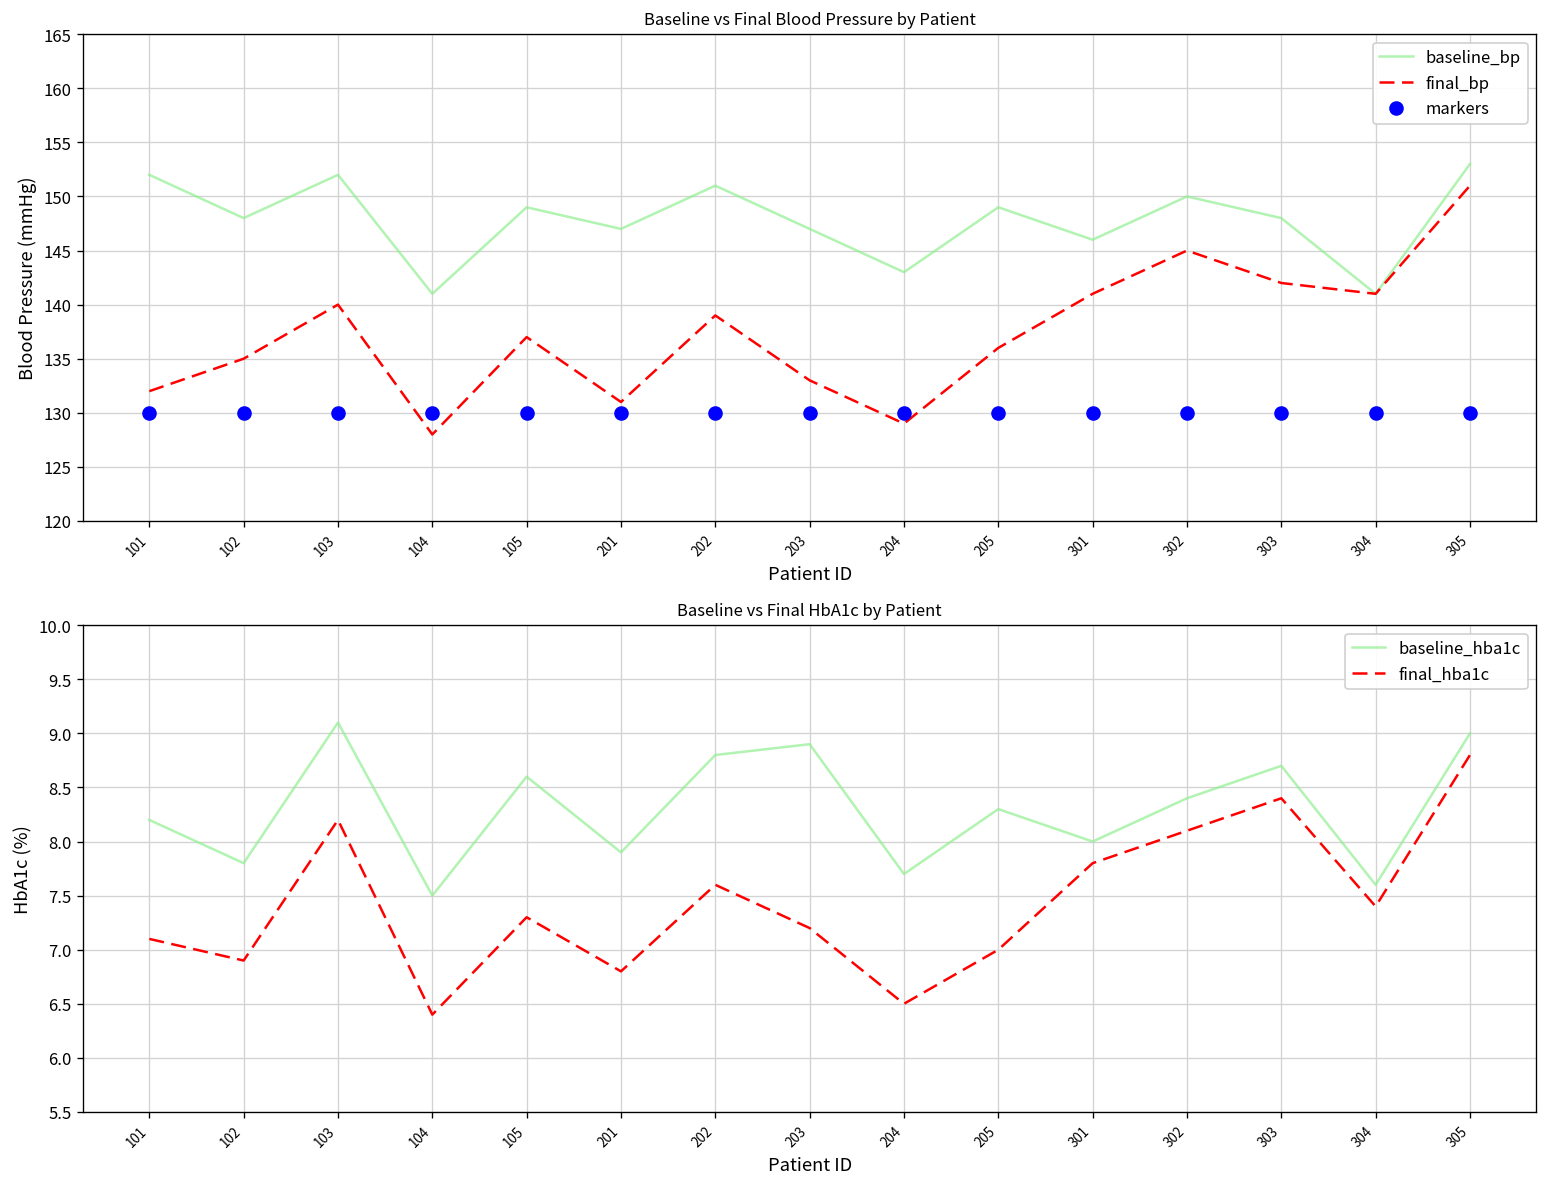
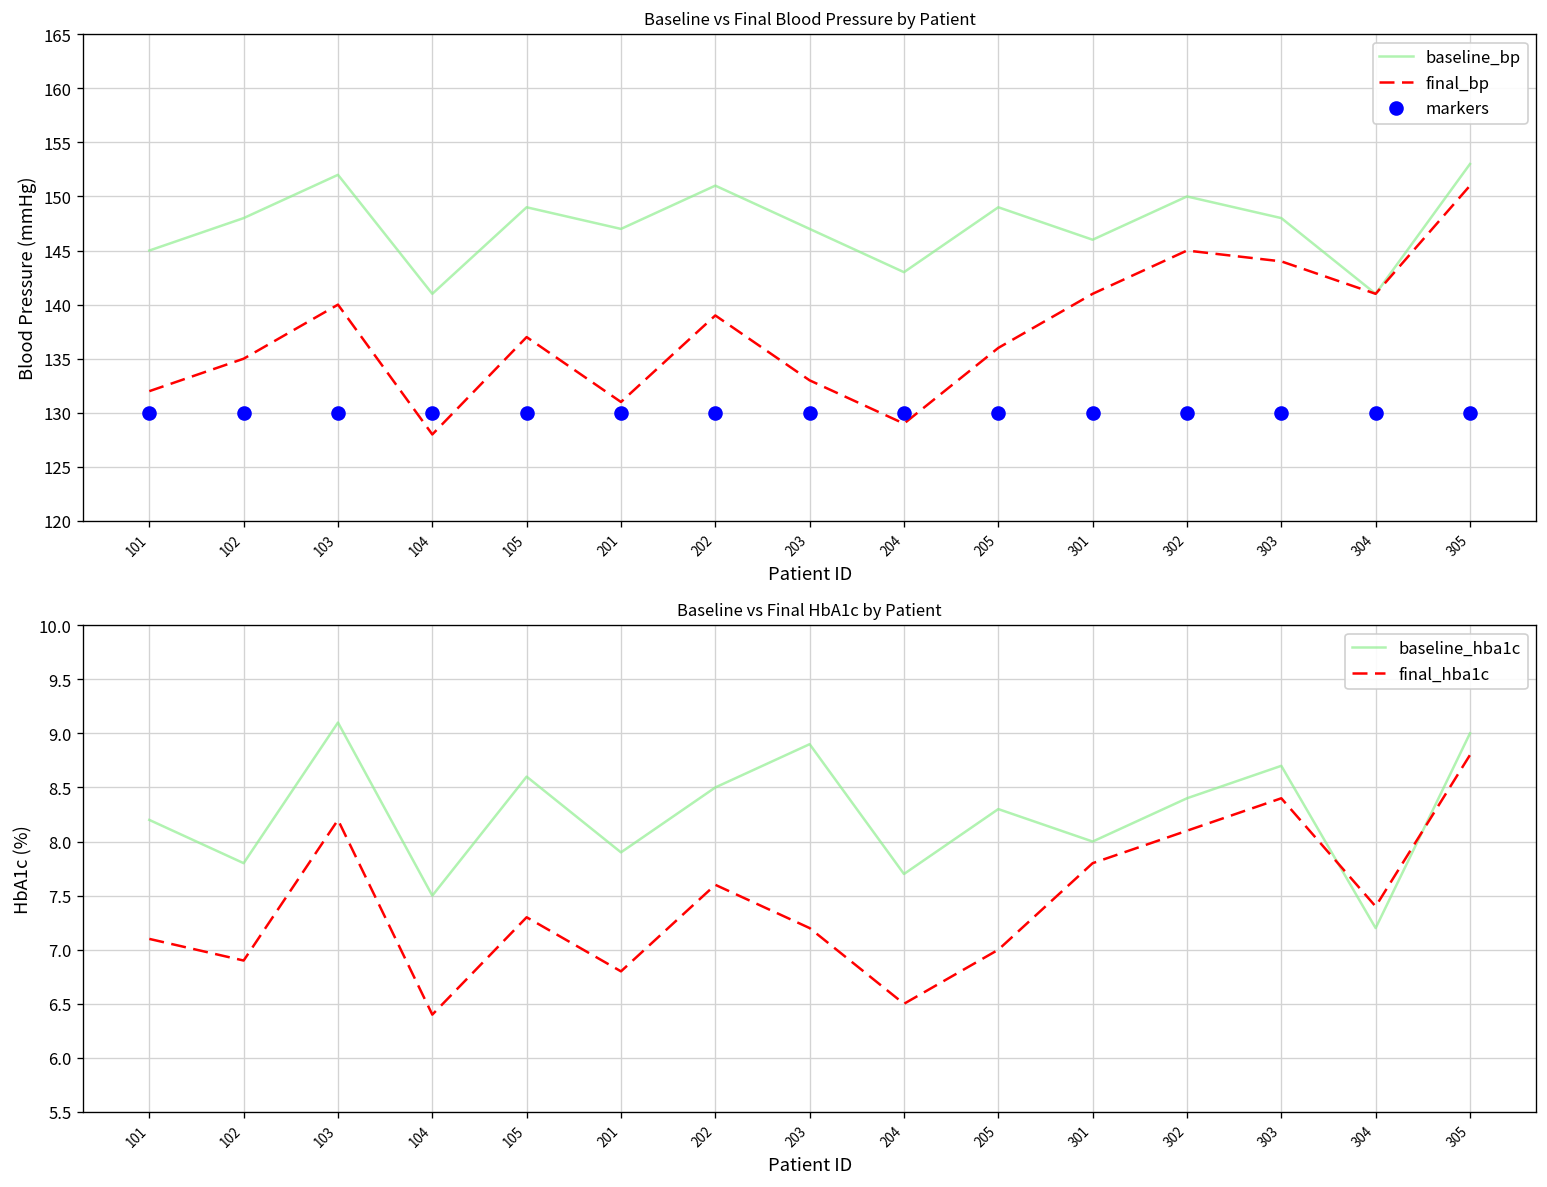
Baseline vs Final Blood Pressure by Patient, baseline_bp, 101: 152 -> 145
Baseline vs Final Blood Pressure by Patient, final_bp, 303: 142 -> 144
Baseline vs Final HbA1c by Patient, baseline_hba1c, 202: 8.8 -> 8.5
Baseline vs Final HbA1c by Patient, baseline_hba1c, 304: 7.6 -> 7.2
